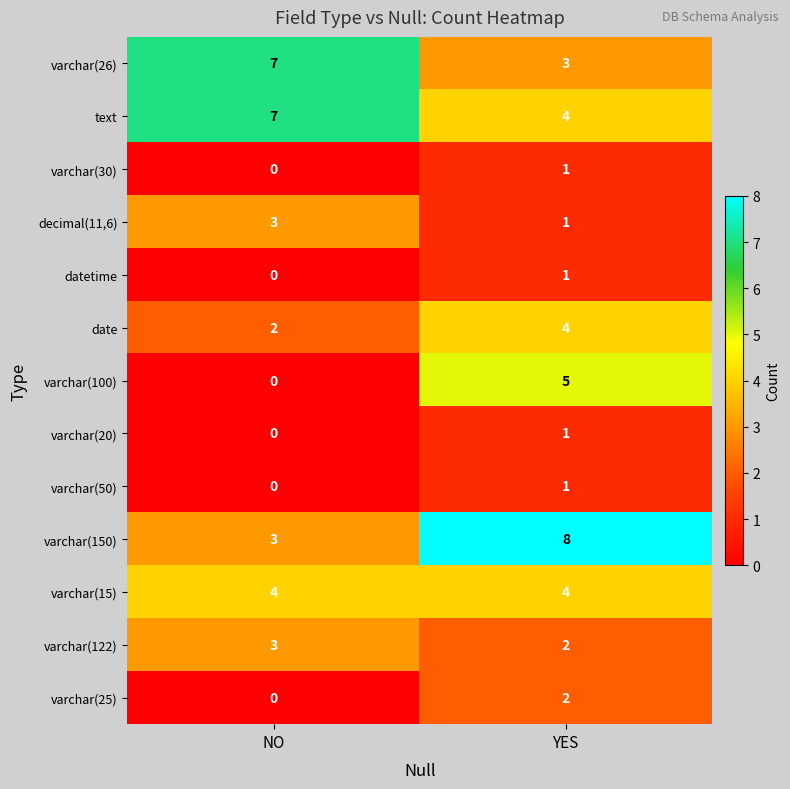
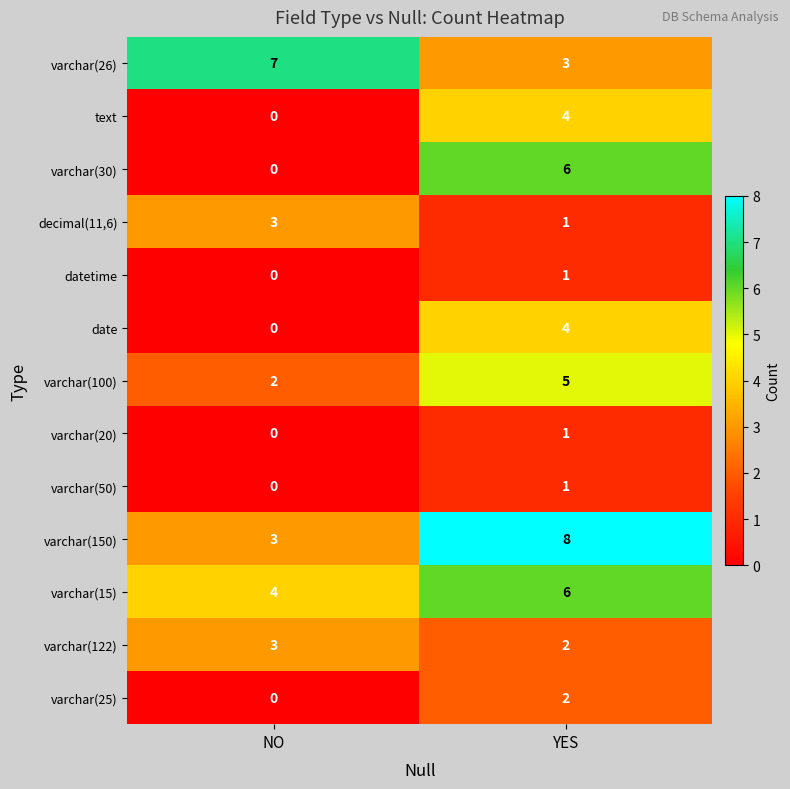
text, NO: 7 -> 0
varchar(30), YES: 1 -> 6
date, NO: 2 -> 0
varchar(100), NO: 0 -> 2
varchar(15), YES: 4 -> 6
